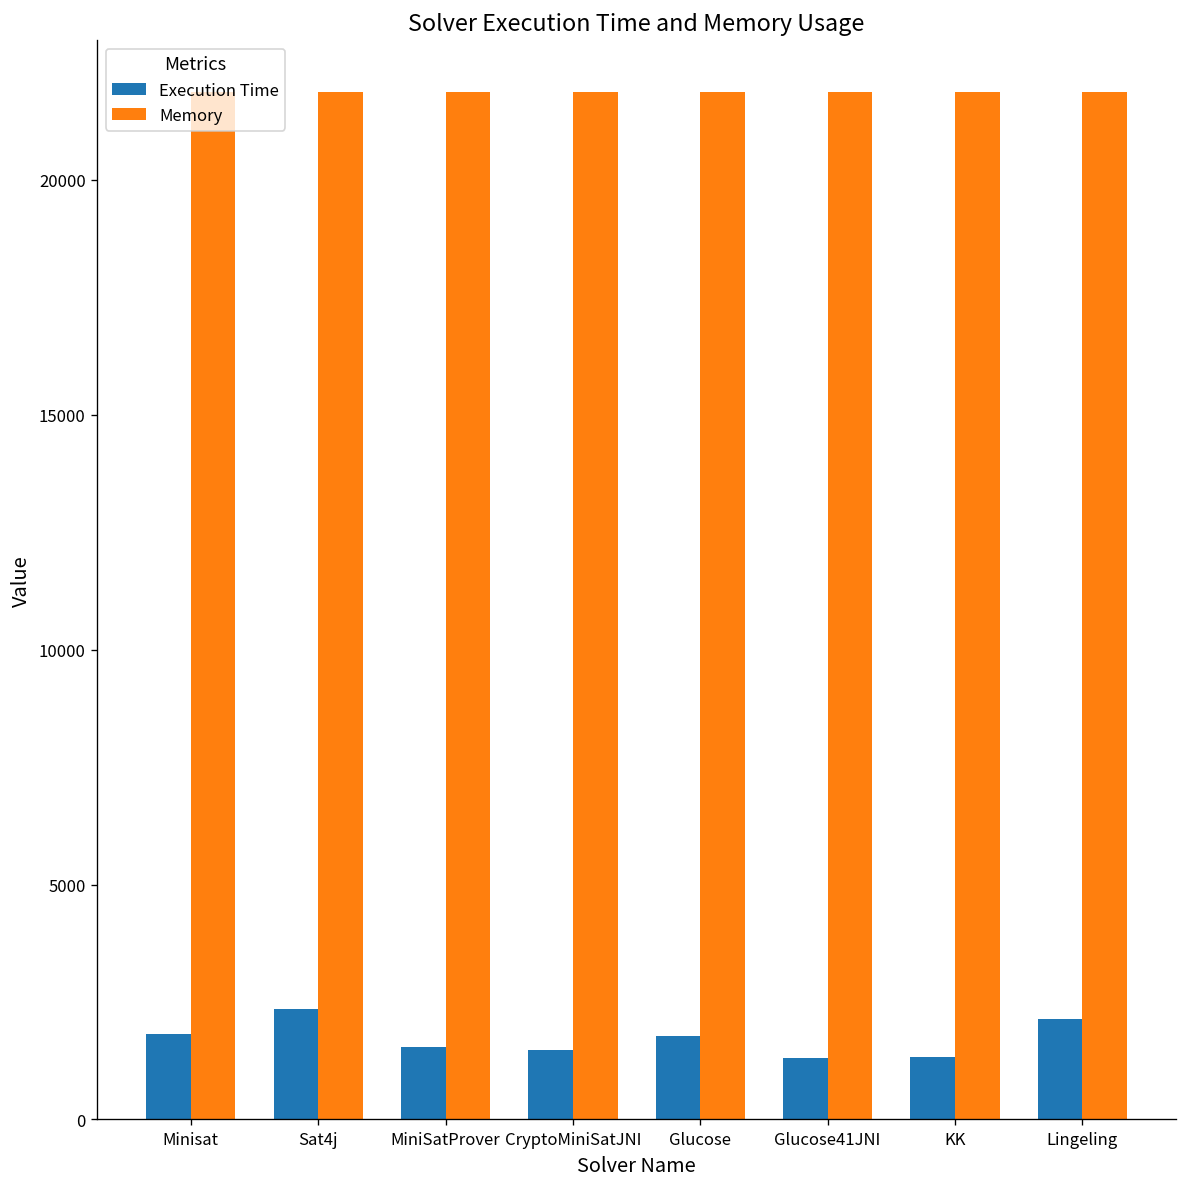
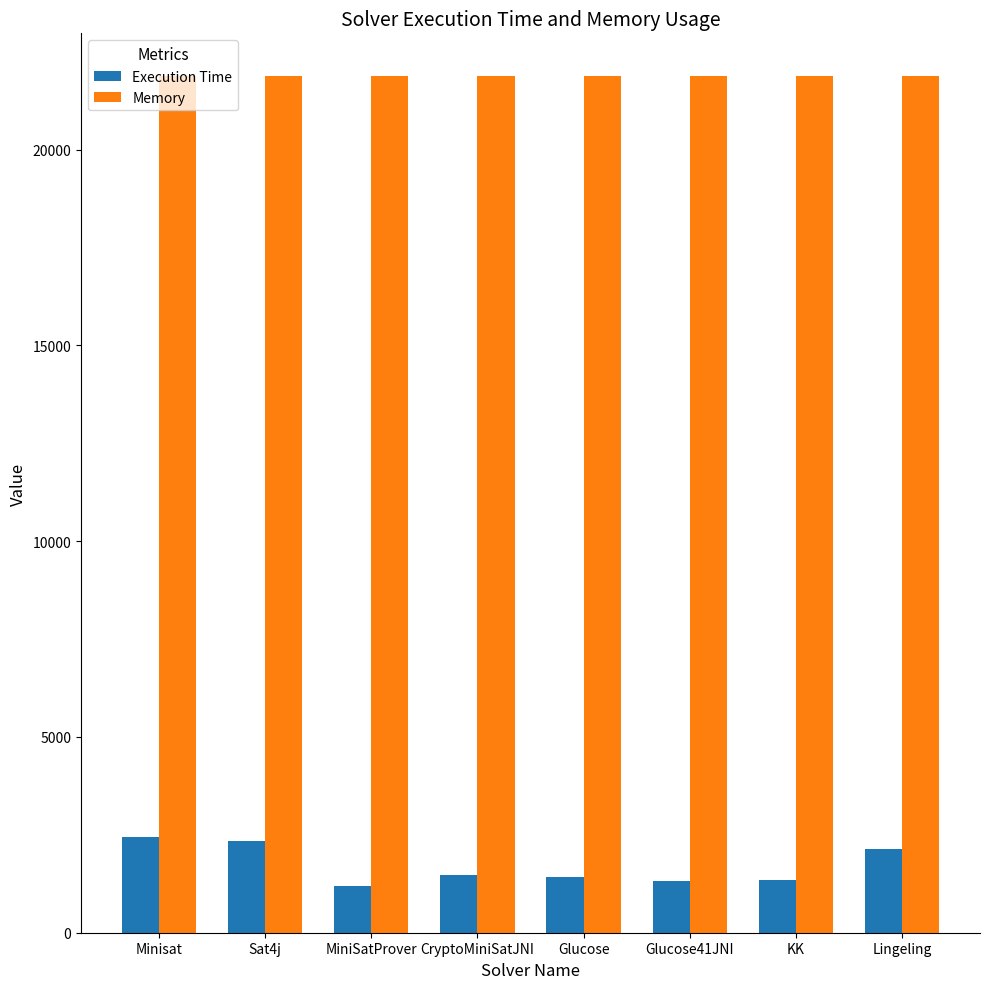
Execution Time, Minisat: 1800 -> 2500
Execution Time, MiniSatProver: 1500 -> 1200
Execution Time, Glucose: 1800 -> 1400
